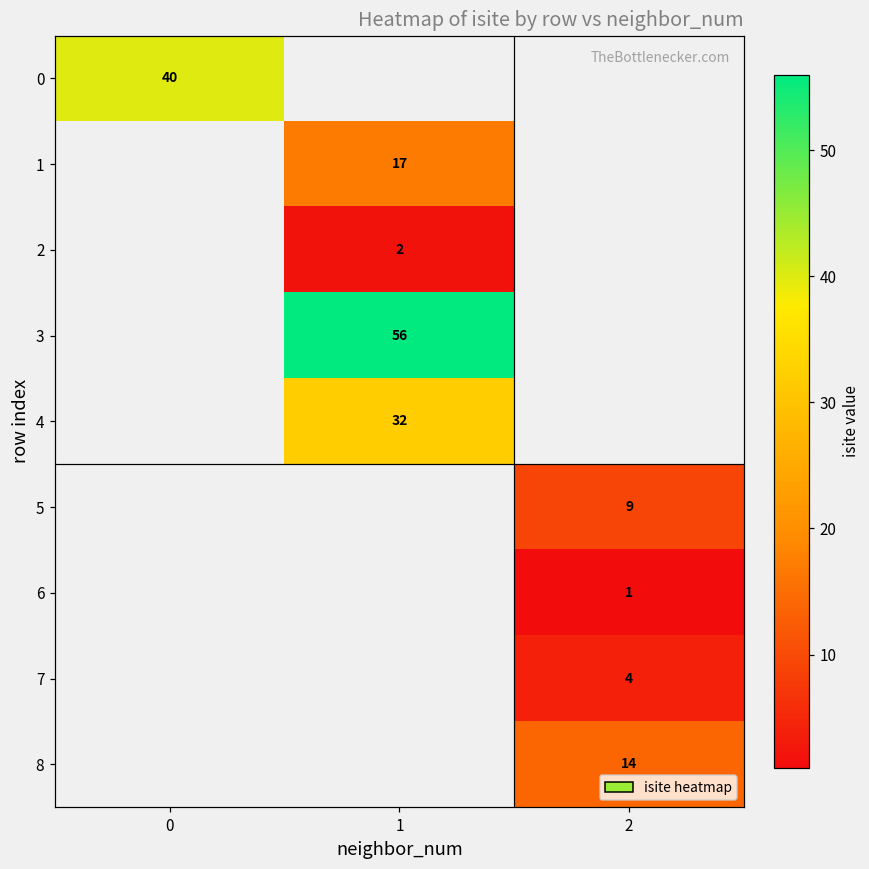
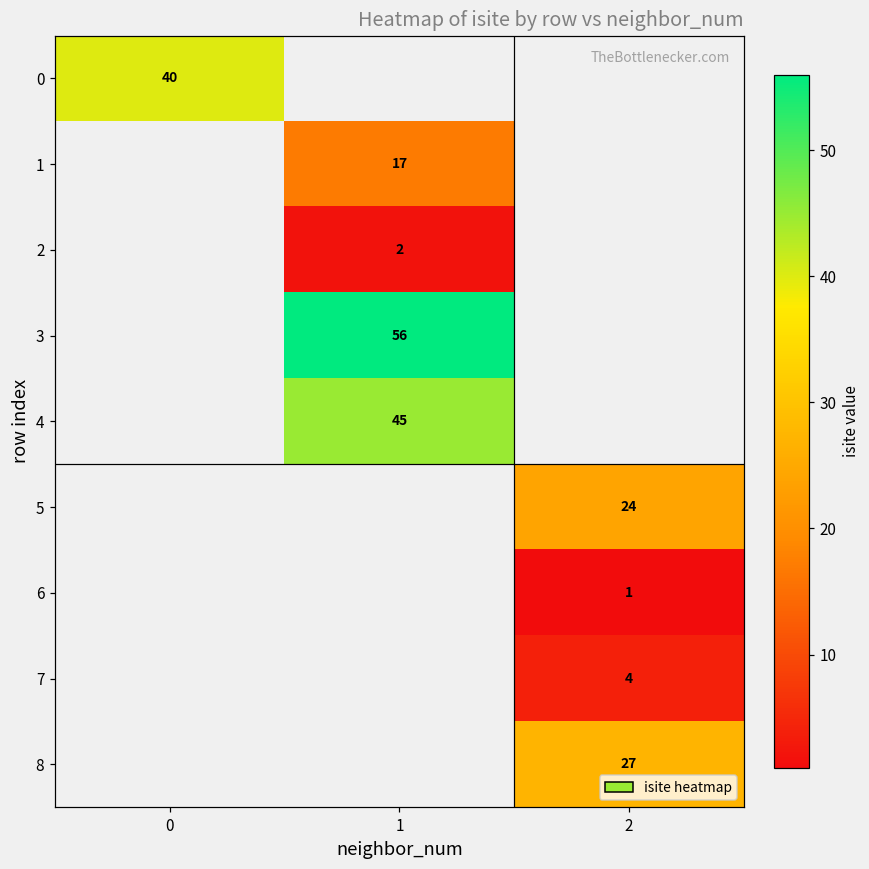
4, 1: 32 -> 45
5, 2: 9 -> 24
8, 2: 14 -> 27
